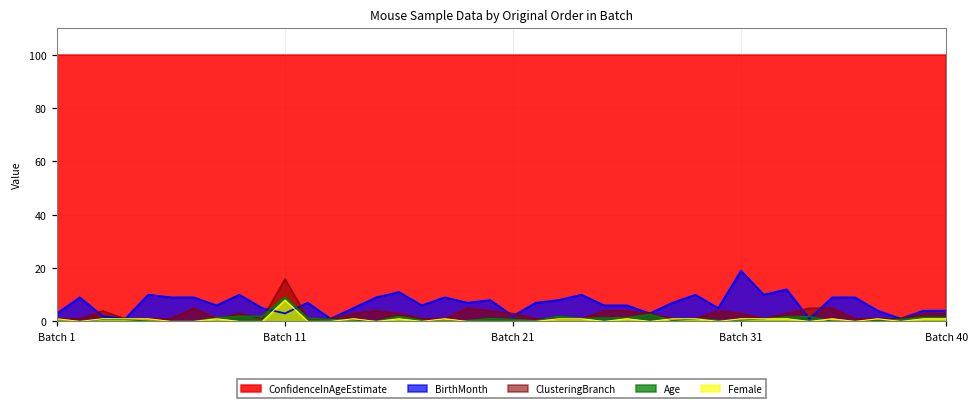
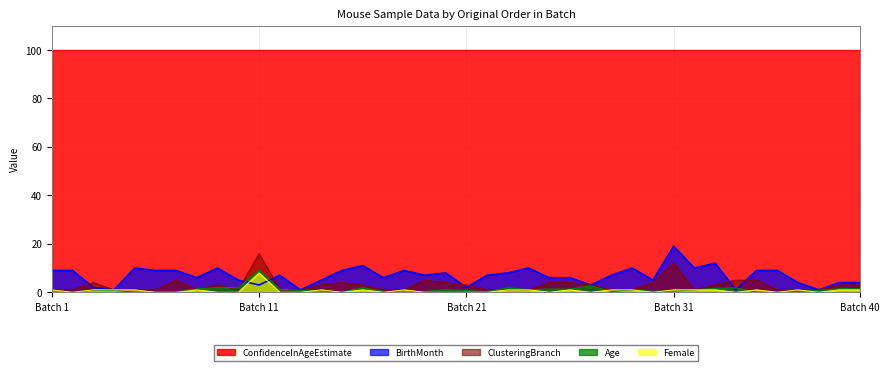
BirthMonth, Batch 1: 3 -> 9
ClusteringBranch, Batch 31: 3 -> 12
